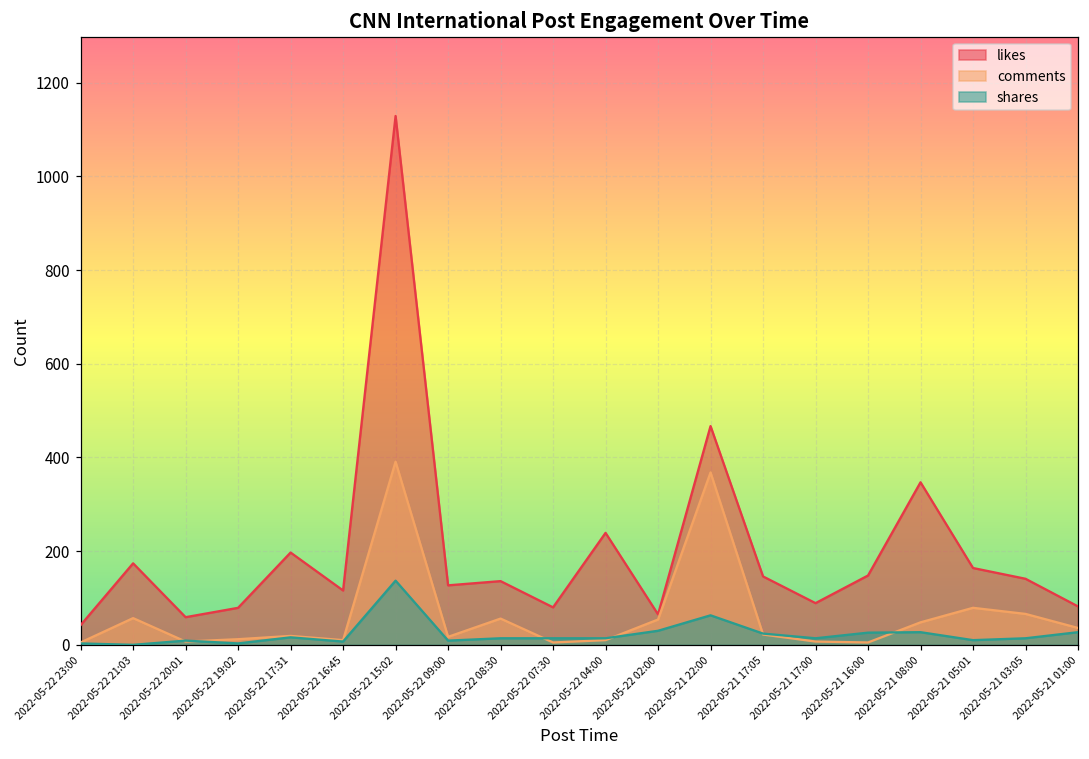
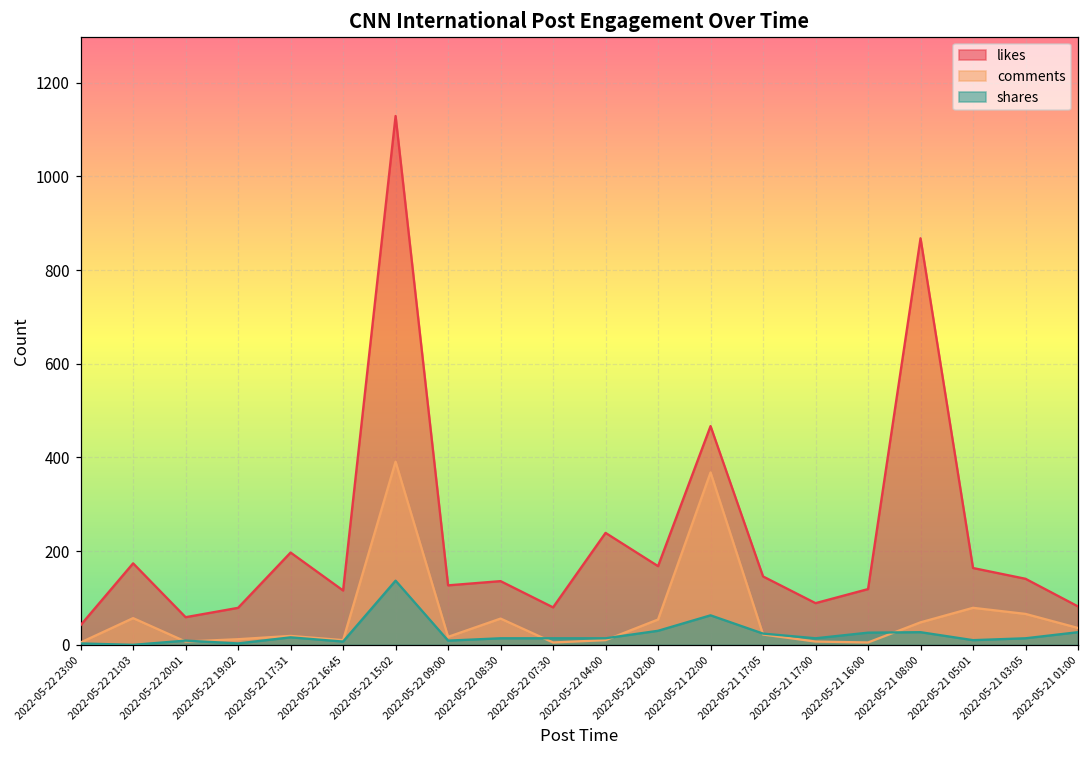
likes, 2022-05-22 02:00: 70 -> 170
likes, 2022-05-21 16:00: 150 -> 120
likes, 2022-05-21 08:00: 350 -> 870
